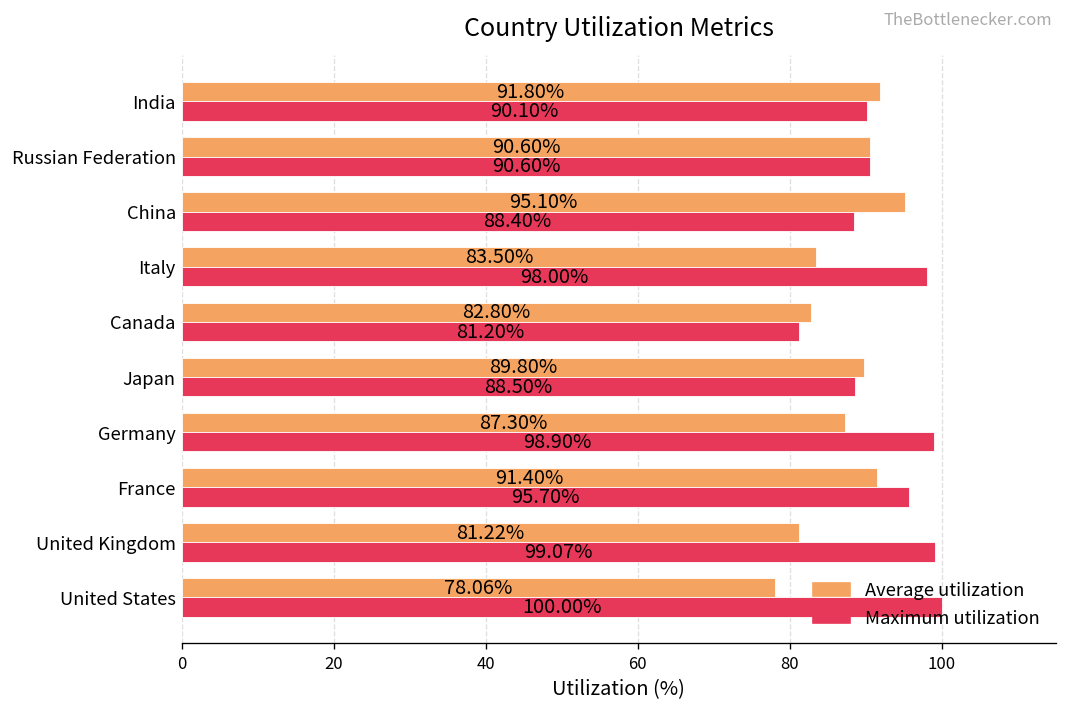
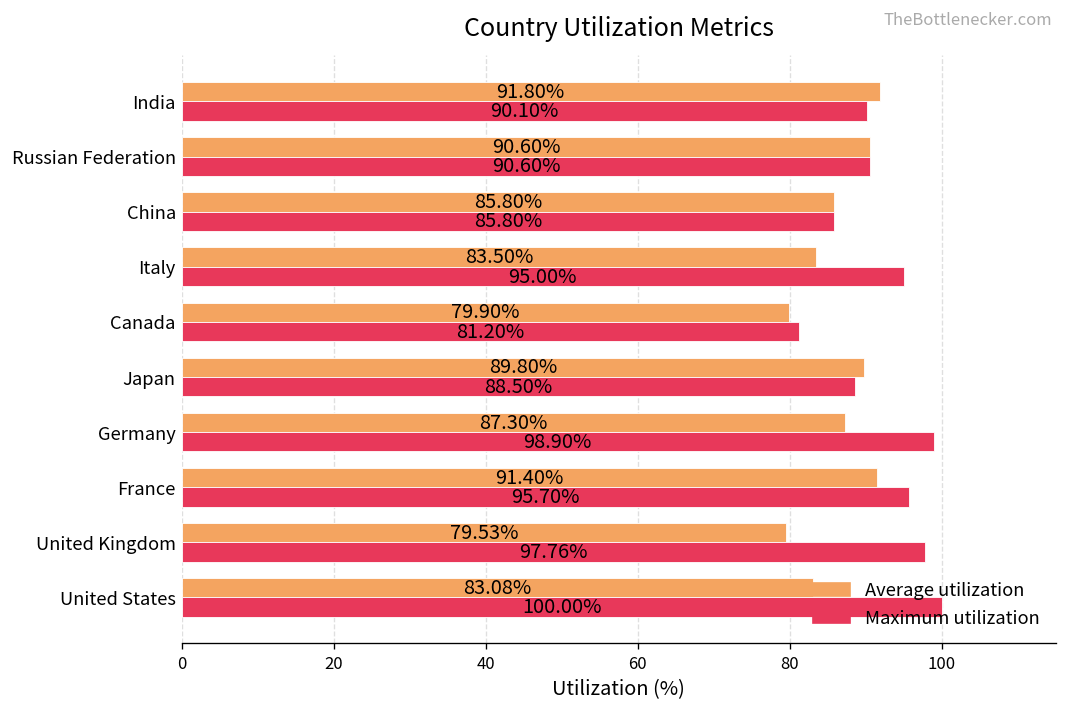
Average utilization, China: 95.10% -> 85.80%
Maximum utilization, China: 88.40% -> 85.80%
Maximum utilization, Italy: 98.00% -> 95.00%
Average utilization, Canada: 82.80% -> 79.90%
Average utilization, United Kingdom: 81.22% -> 79.53%
Maximum utilization, United Kingdom: 99.07% -> 97.76%
Average utilization, United States: 78.06% -> 83.08%
